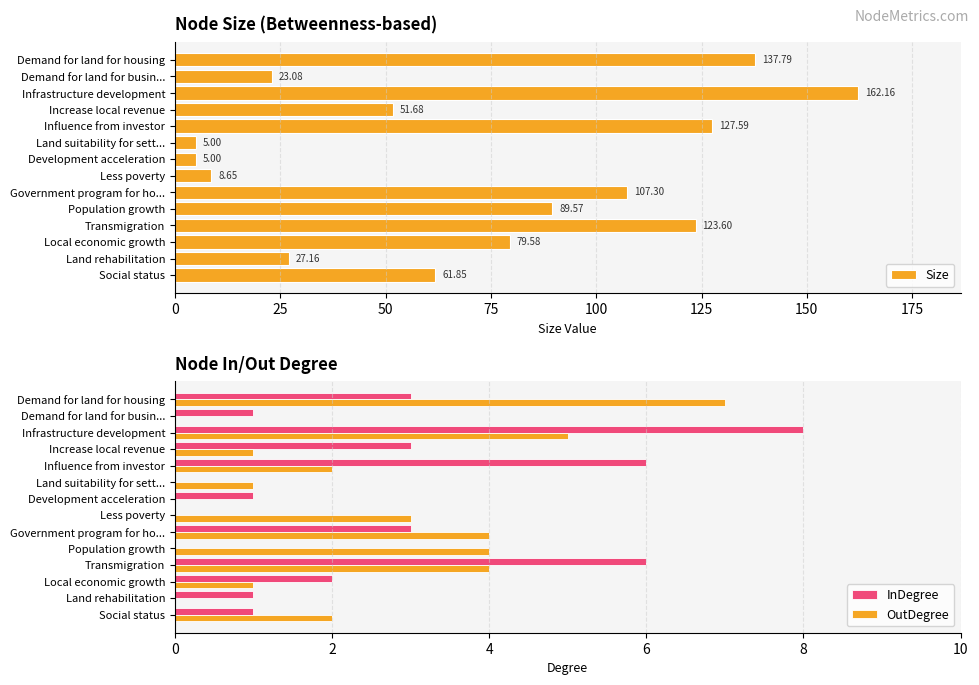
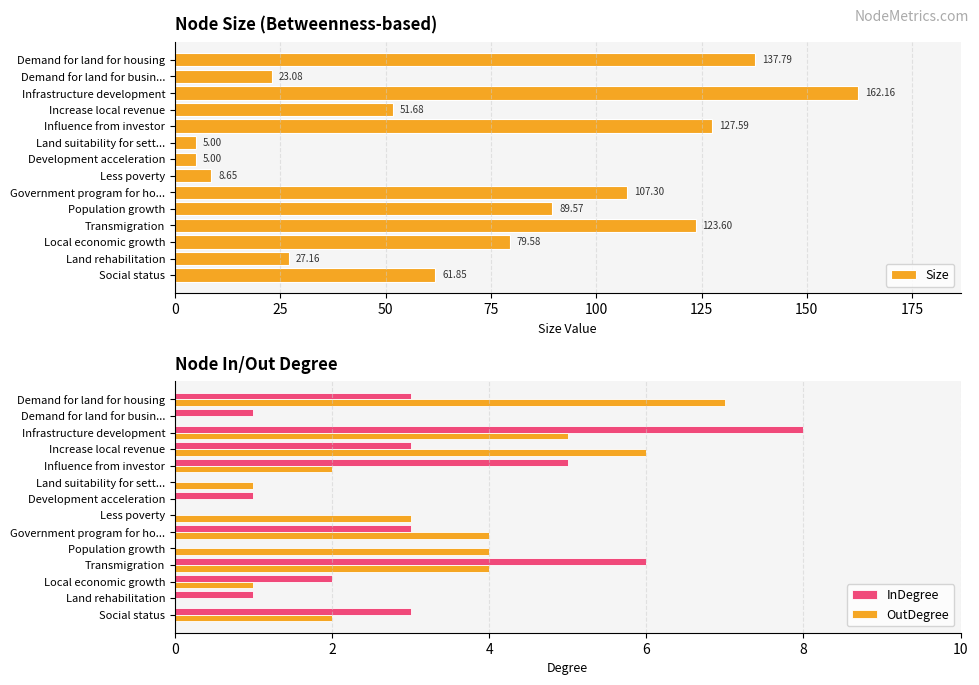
Node In/Out Degree, OutDegree, Increase local revenue: 1 -> 6
Node In/Out Degree, InDegree, Influence from investor: 6 -> 5
Node In/Out Degree, InDegree, Social status: 1 -> 3
